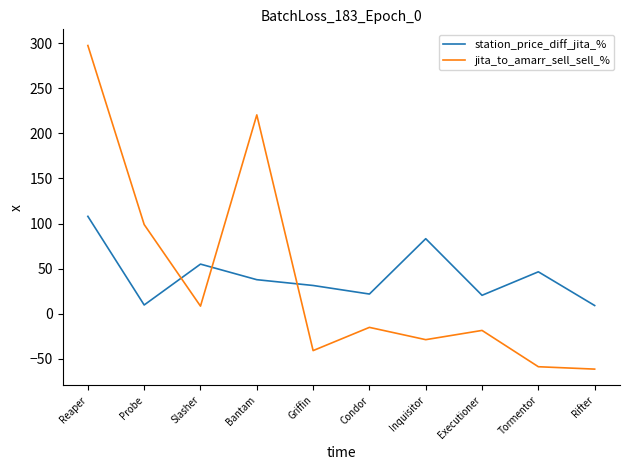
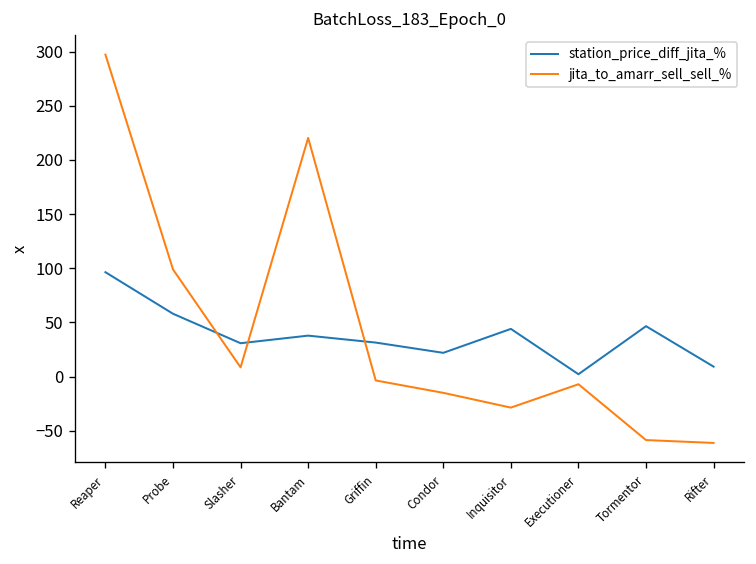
station_price_diff_jita_%, Reaper: 110 -> 100
station_price_diff_jita_%, Probe: 10 -> 60
station_price_diff_jita_%, Slasher: 60 -> 30
jita_to_amarr_sell_sell_%, Griffin: -40 -> 0
station_price_diff_jita_%, Inquisitor: 80 -> 40
station_price_diff_jita_%, Executioner: 20 -> 0
jita_to_amarr_sell_sell_%, Executioner: -20 -> -10
